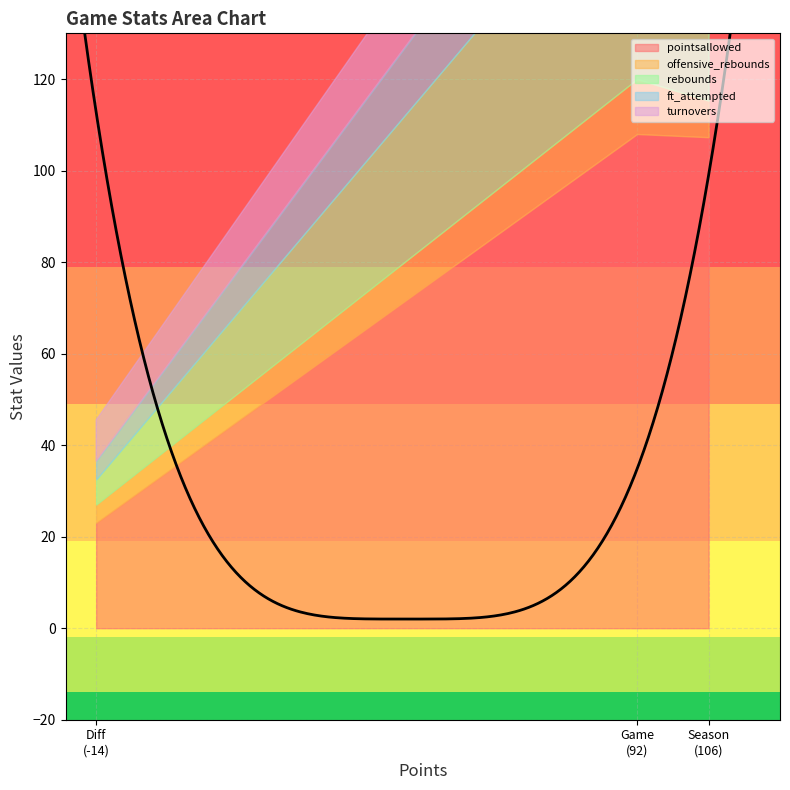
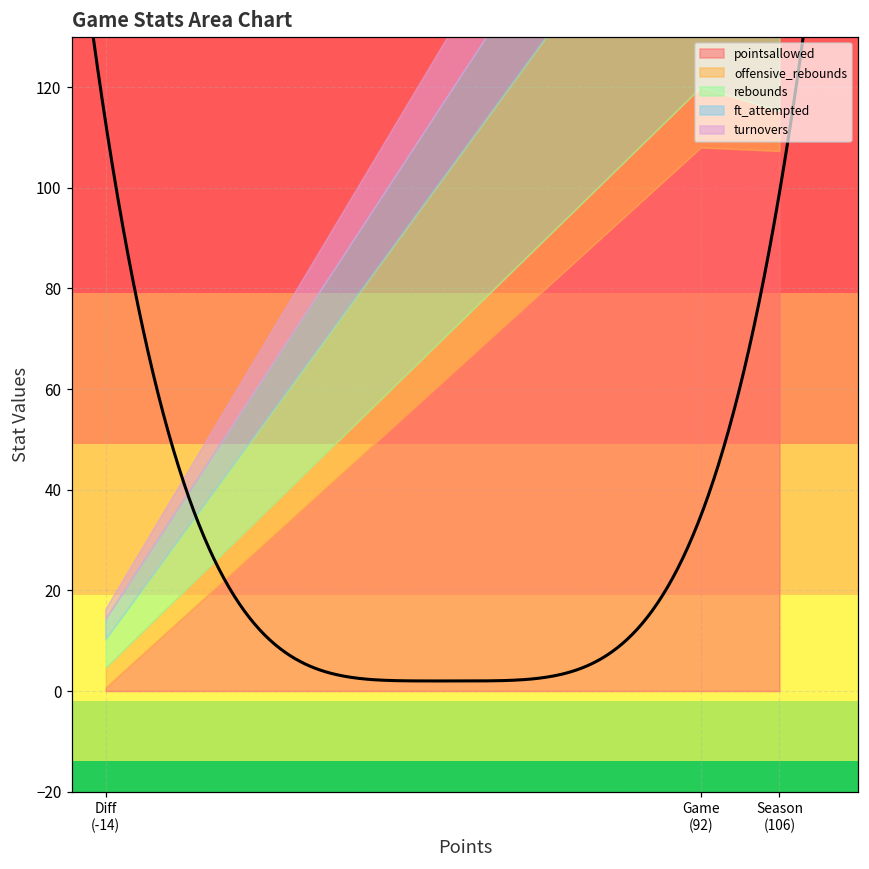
pointsallowed, Diff (-14): 23 -> 1
turnovers, Diff (-14): 9 -> 2
